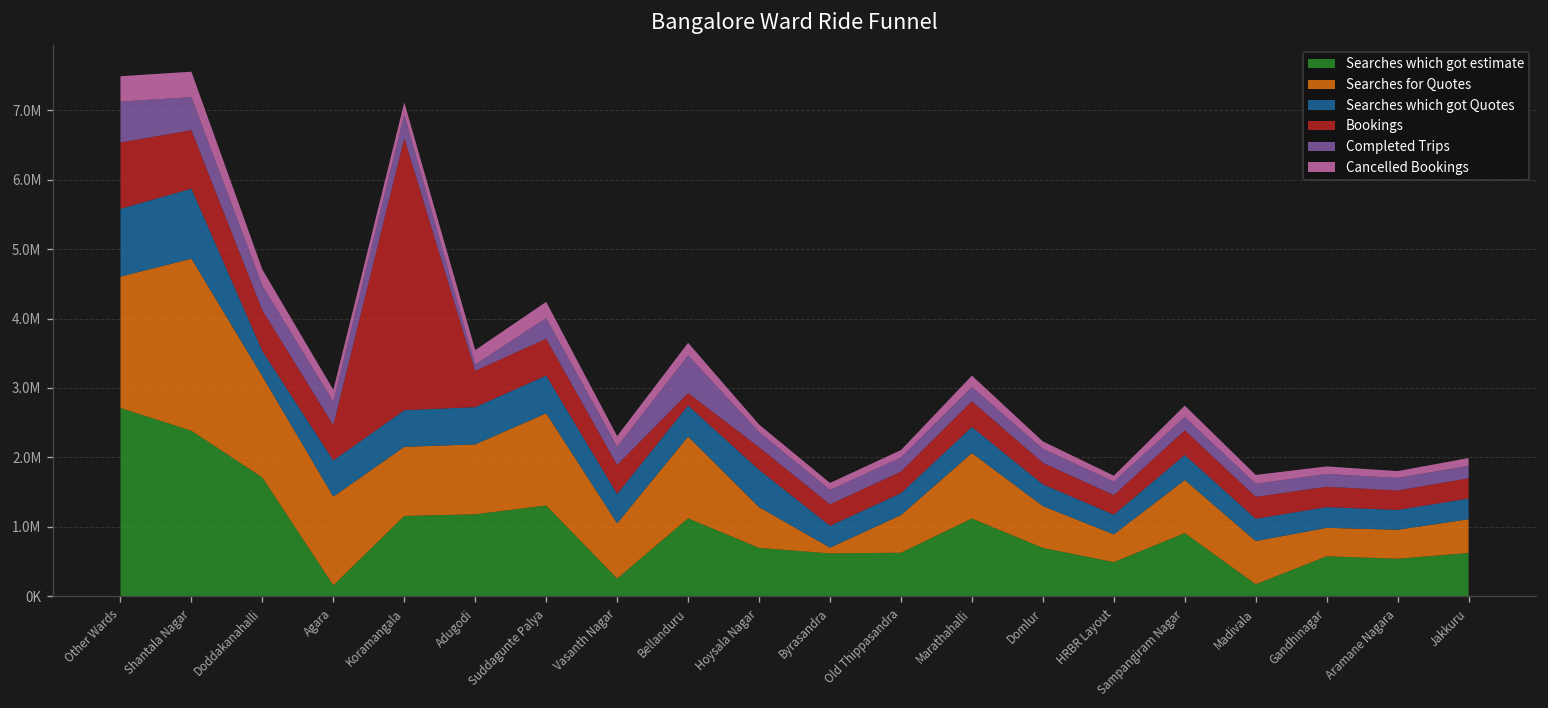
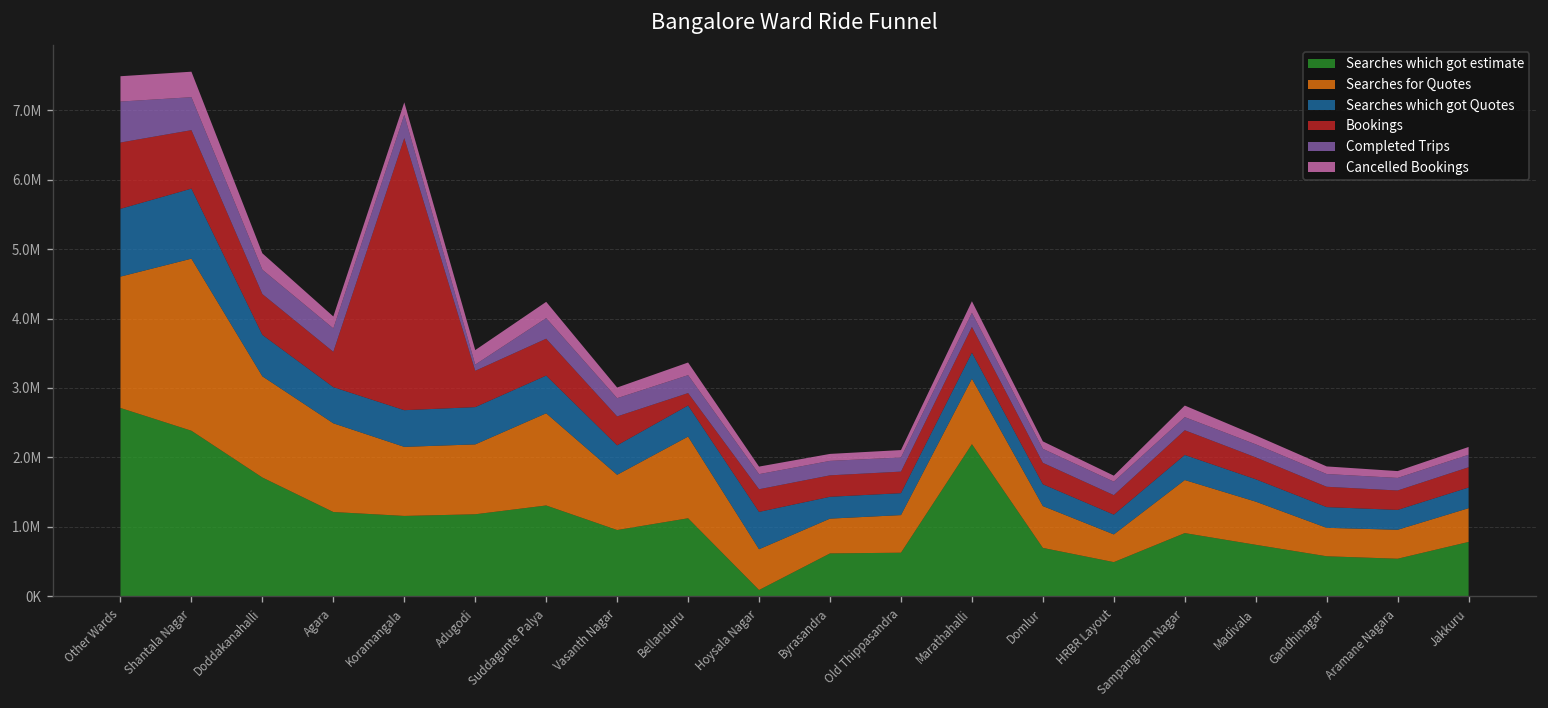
Searches which got Quotes, Doddakanahalli: 400000 -> 600000
Searches which got estimate, Agara: 200000 -> 1200000
Searches which got estimate, Vasanth Nagar: 300000 -> 1000000
Completed Trips, Bellanduru: 500000 -> 300000
Searches which got estimate, Hoysala Nagar: 700000 -> 100000
Searches for Quotes, Byrasandra: 100000 -> 500000
Searches which got estimate, Marathahalli: 1100000 -> 2200000
Searches which got estimate, Madivala: 200000 -> 700000
Searches which got estimate, Jakkuru: 600000 -> 800000
